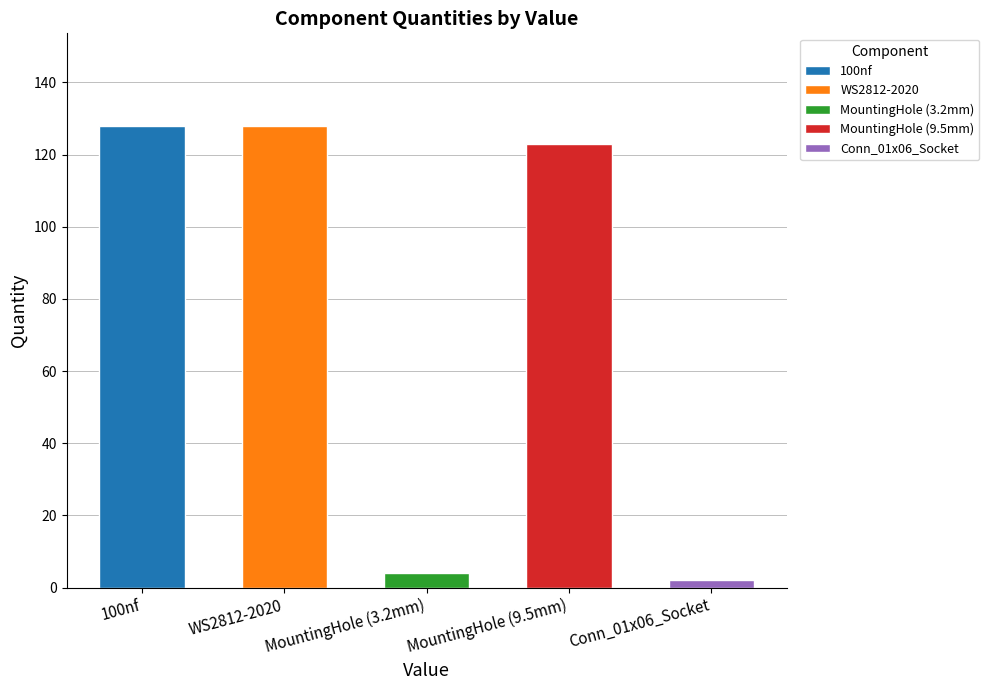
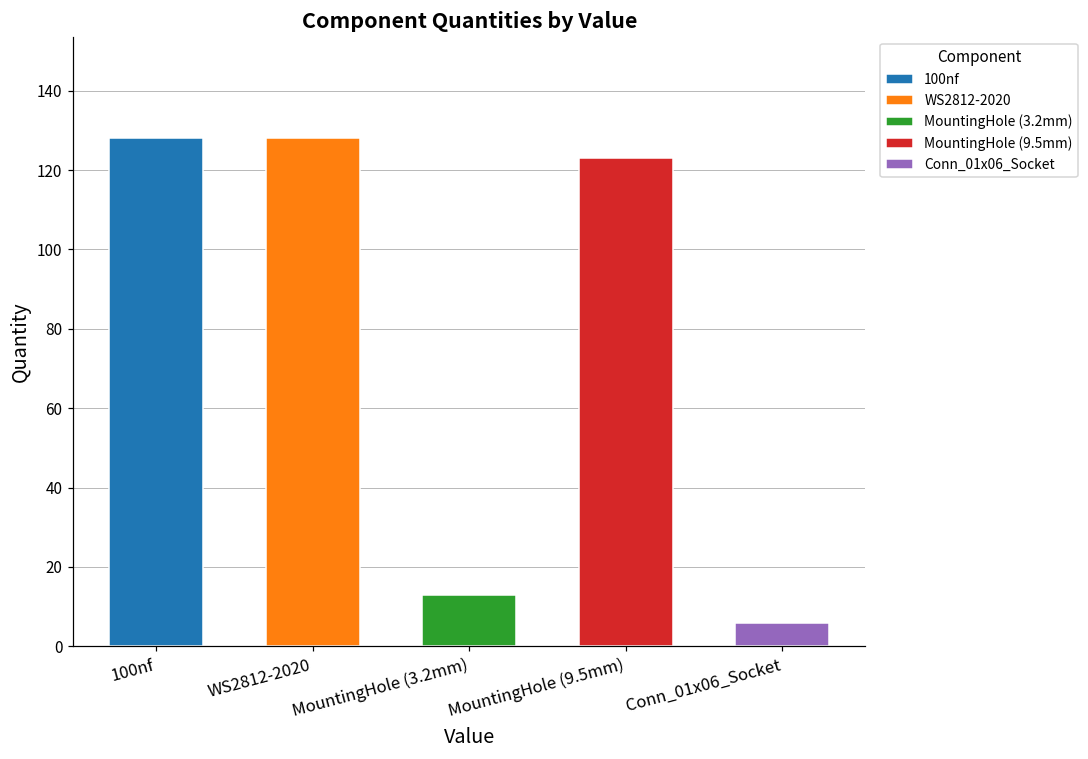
MountingHole (3.2mm): 4 -> 13
Conn_01x06_Socket: 2 -> 6
